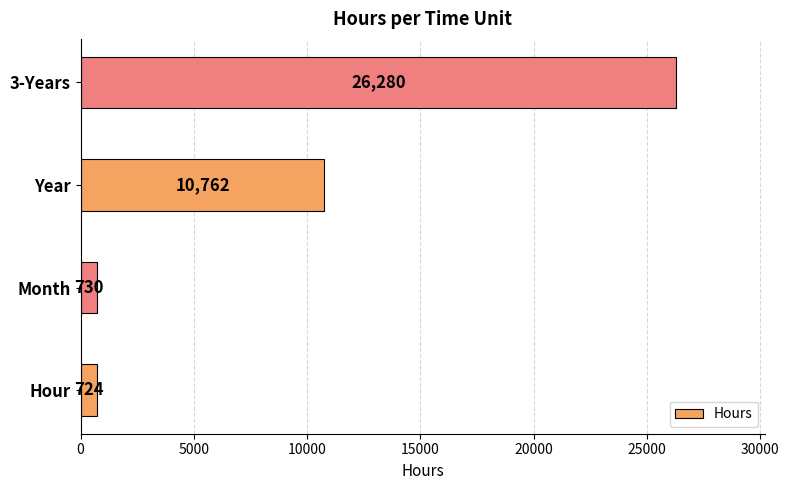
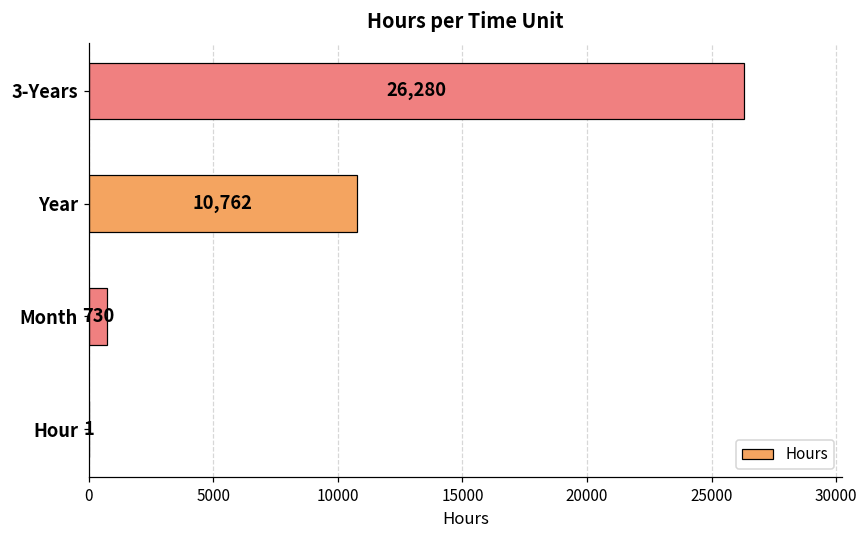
Hour: 724 -> 1
